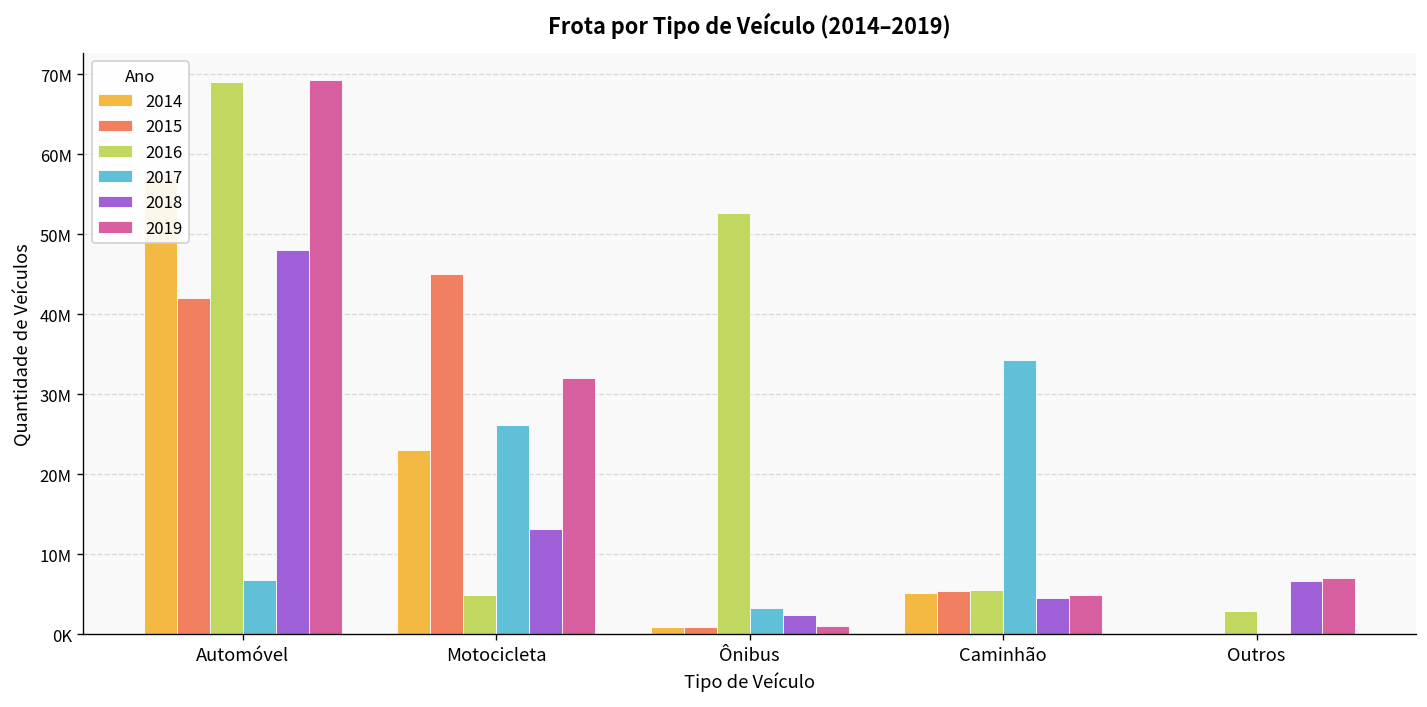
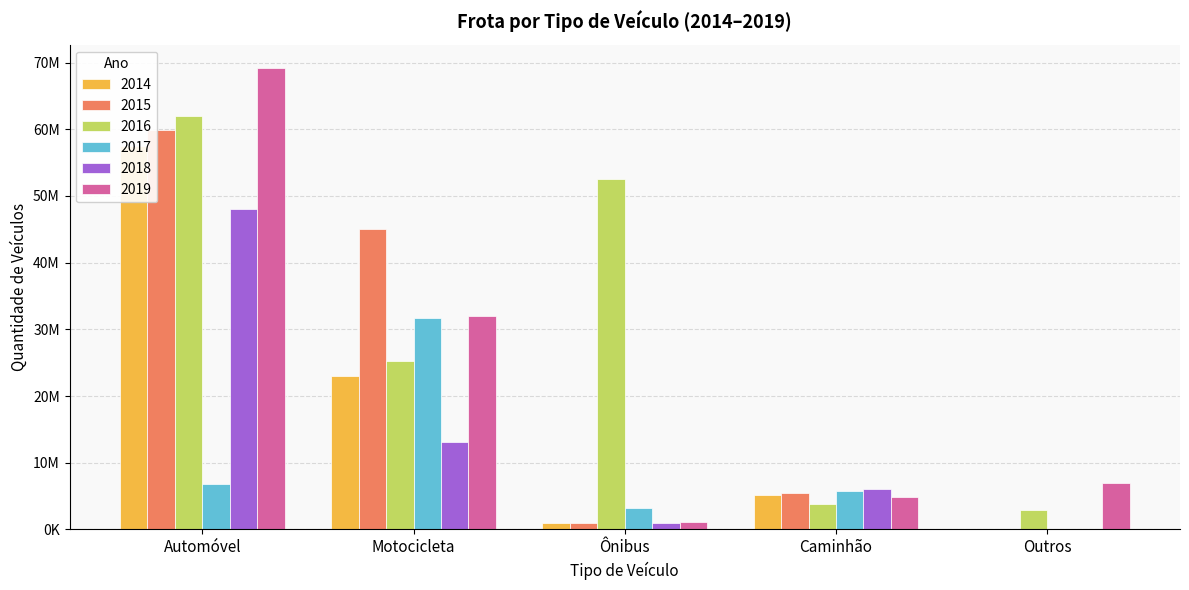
2015, Automóvel: 42000000 -> 60000000
2016, Automóvel: 69000000 -> 62000000
2016, Motocicleta: 5000000 -> 25000000
2017, Motocicleta: 26000000 -> 32000000
2018, Ônibus: 2000000 -> 1000000
2016, Caminhão: 6000000 -> 4000000
2017, Caminhão: 34000000 -> 6000000
2018, Caminhão: 5000000 -> 6000000
2018, Outros: 7000000 -> 0
